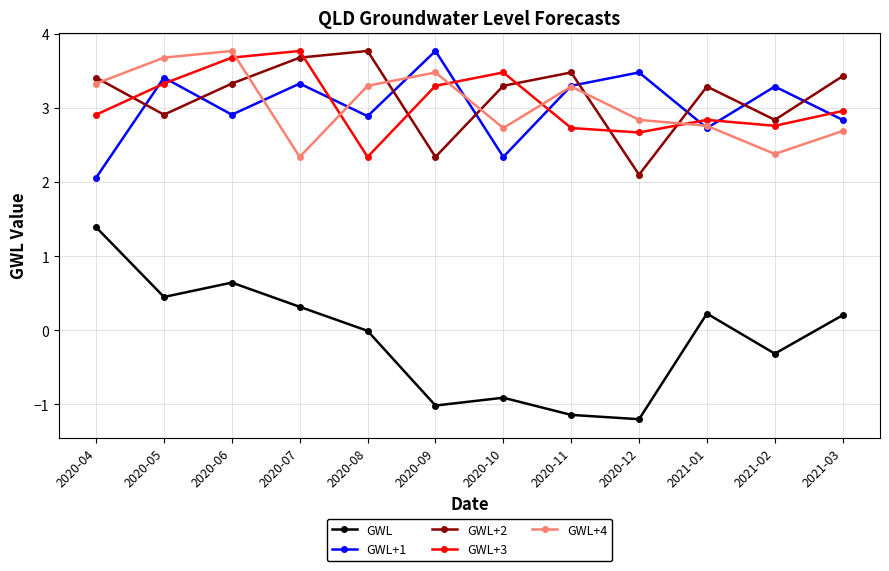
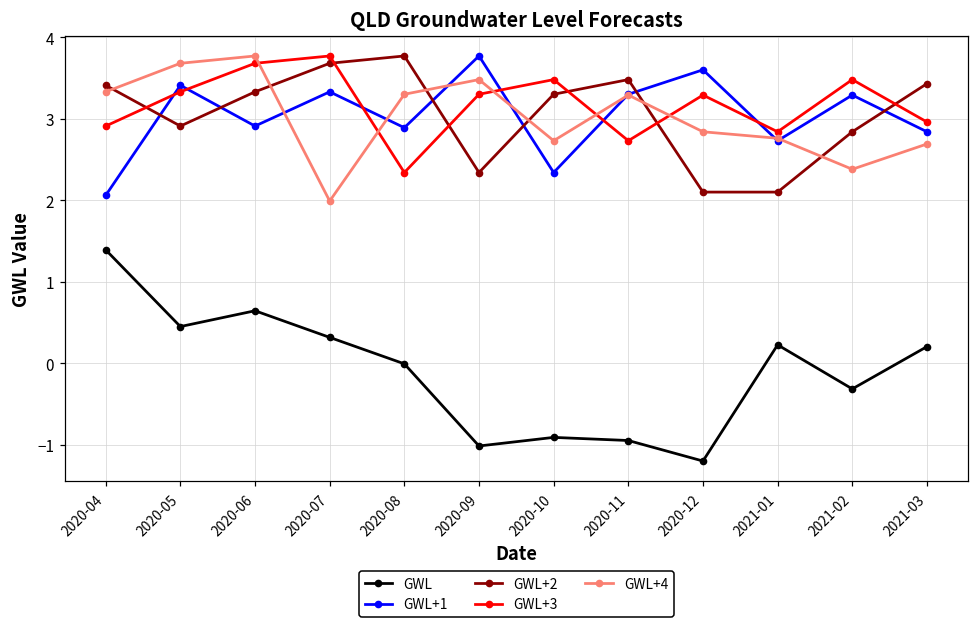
GWL+4, 2020-07: 2.3 -> 2.0
GWL, 2020-11: -1.1 -> -0.9
GWL+1, 2020-12: 3.5 -> 3.6
GWL+3, 2020-12: 2.7 -> 3.3
GWL+2, 2021-01: 3.3 -> 2.1
GWL+3, 2021-02: 2.8 -> 3.5
